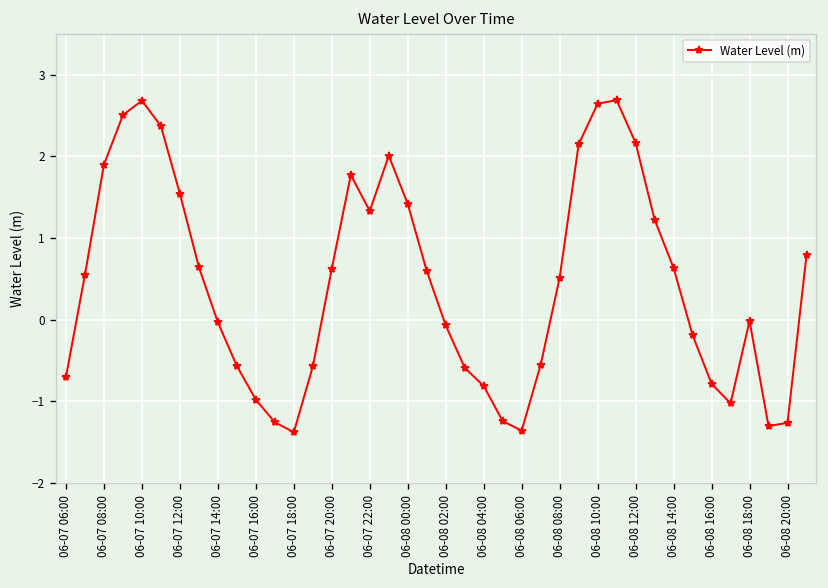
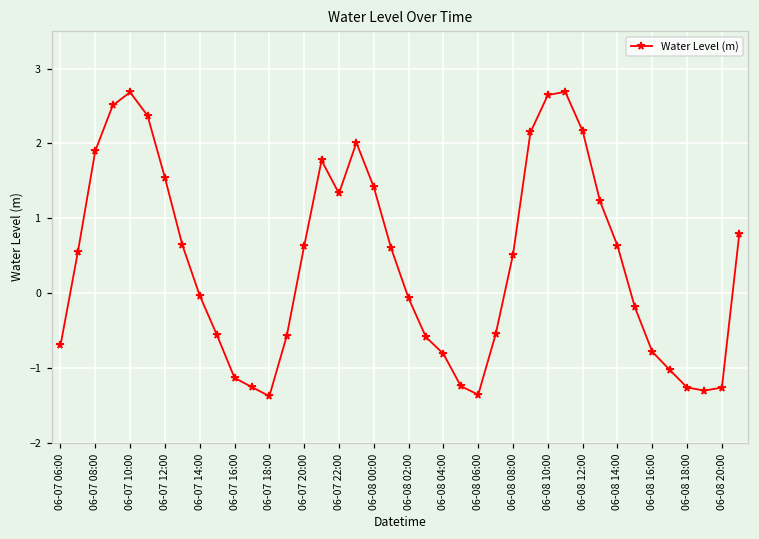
06-07 16:00: -1.0 -> -1.1
06-08 18:00: 0.0 -> -1.3
